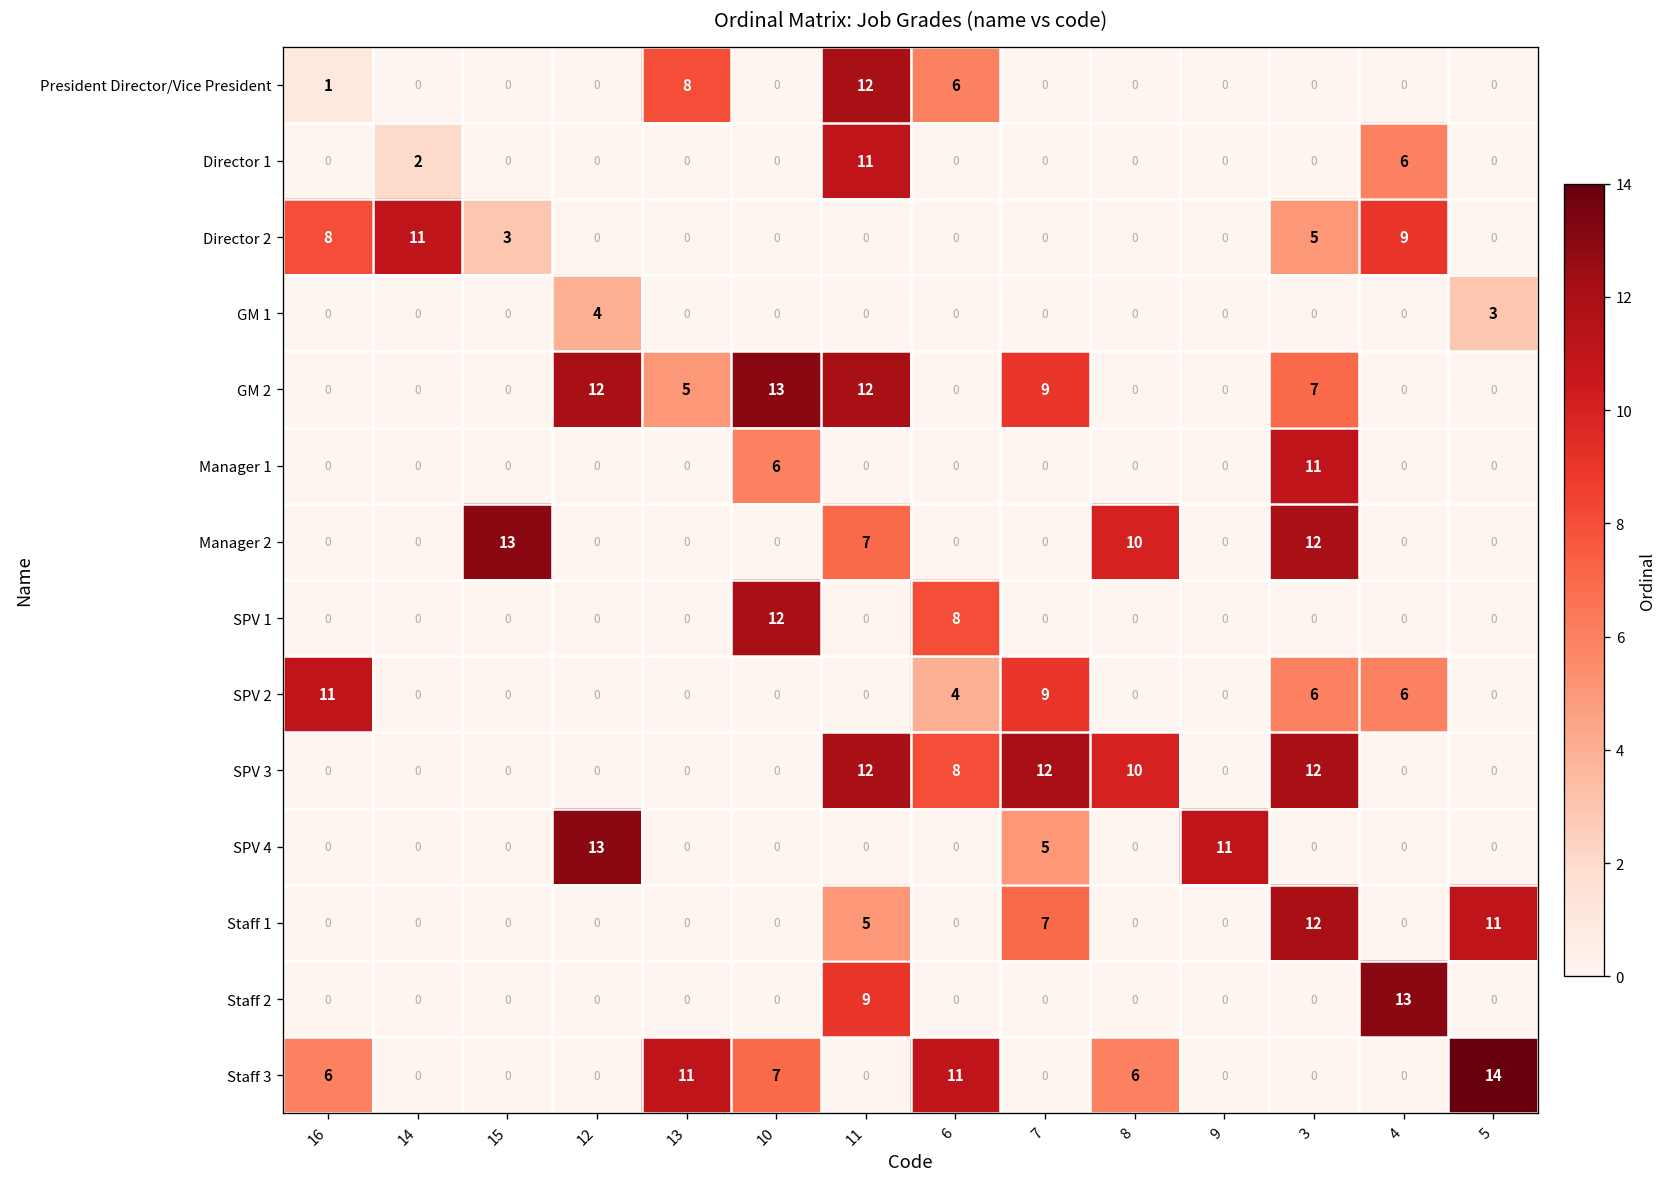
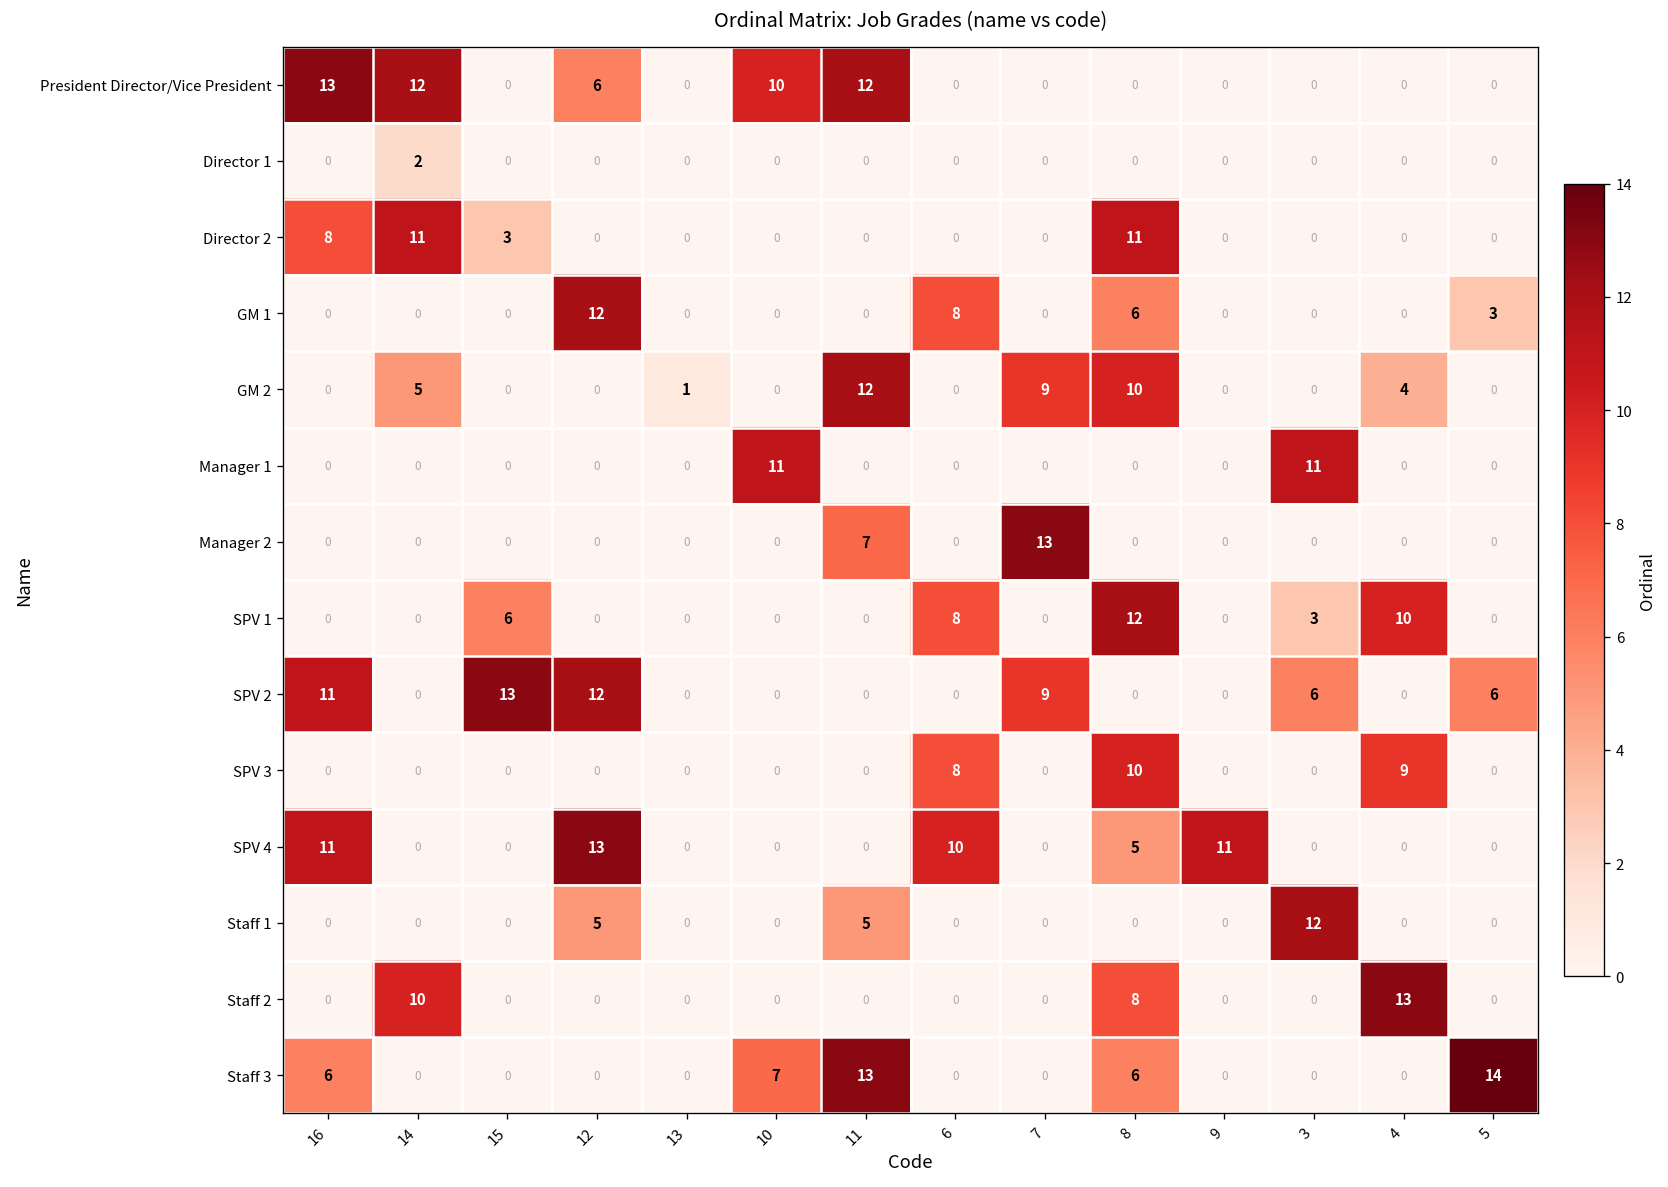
President Director/Vice President, 16: 1 -> 13
President Director/Vice President, 14: 0 -> 12
President Director/Vice President, 12: 0 -> 6
President Director/Vice President, 13: 8 -> 0
President Director/Vice President, 10: 0 -> 10
President Director/Vice President, 6: 6 -> 0
Director 1, 11: 11 -> 0
Director 1, 4: 6 -> 0
Director 2, 8: 0 -> 11
Director 2, 3: 5 -> 0
Director 2, 4: 9 -> 0
GM 1, 12: 4 -> 12
GM 1, 6: 0 -> 8
GM 1, 8: 0 -> 6
GM 2, 14: 0 -> 5
GM 2, 12: 12 -> 0
GM 2, 13: 5 -> 1
GM 2, 10: 13 -> 0
GM 2, 8: 0 -> 10
GM 2, 3: 7 -> 0
GM 2, 4: 0 -> 4
Manager 1, 10: 6 -> 11
Manager 2, 15: 13 -> 0
Manager 2, 7: 0 -> 13
Manager 2, 8: 10 -> 0
Manager 2, 3: 12 -> 0
SPV 1, 15: 0 -> 6
SPV 1, 10: 12 -> 0
SPV 1, 8: 0 -> 12
SPV 1, 3: 0 -> 3
SPV 1, 4: 0 -> 10
SPV 2, 15: 0 -> 13
SPV 2, 12: 0 -> 12
SPV 2, 6: 4 -> 0
SPV 2, 4: 6 -> 0
SPV 2, 5: 0 -> 6
SPV 3, 11: 12 -> 0
SPV 3, 7: 12 -> 0
SPV 3, 3: 12 -> 0
SPV 3, 4: 0 -> 9
SPV 4, 16: 0 -> 11
SPV 4, 6: 0 -> 10
SPV 4, 7: 5 -> 0
SPV 4, 8: 0 -> 5
Staff 1, 12: 0 -> 5
Staff 1, 7: 7 -> 0
Staff 1, 5: 11 -> 0
Staff 2, 14: 0 -> 10
Staff 2, 11: 9 -> 0
Staff 2, 8: 0 -> 8
Staff 3, 13: 11 -> 0
Staff 3, 11: 0 -> 13
Staff 3, 6: 11 -> 0
